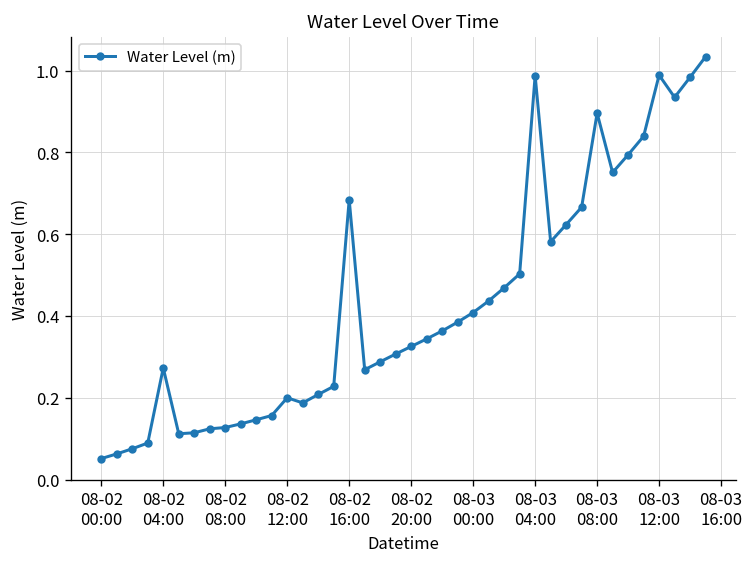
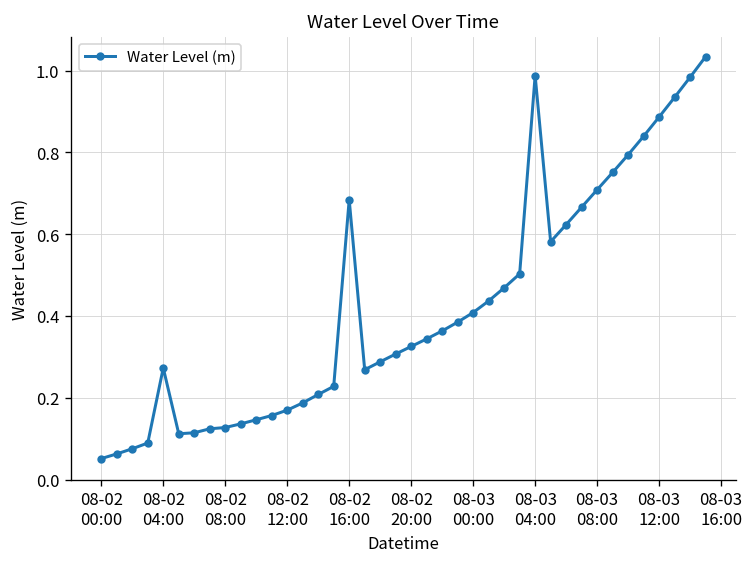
08-02 12:00: 0.20 -> 0.17
08-03 08:00: 0.90 -> 0.71
08-03 12:00: 0.99 -> 0.89
